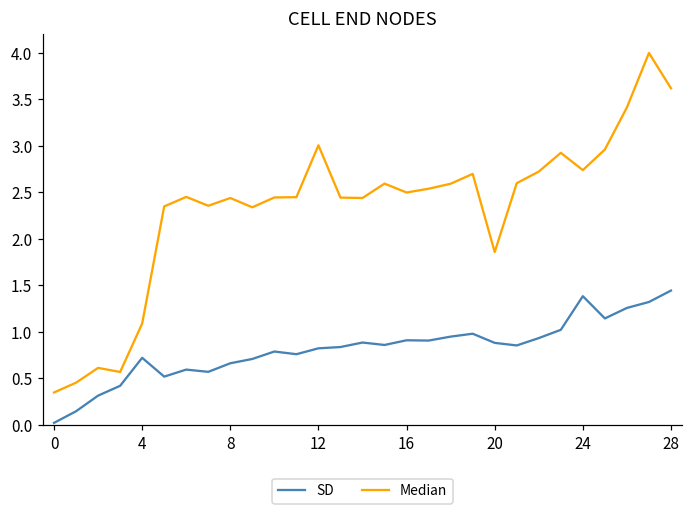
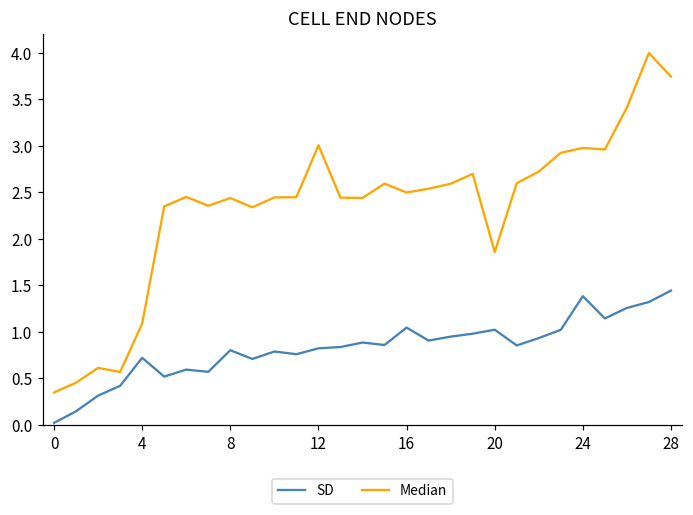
SD, 8: 0.7 -> 0.8
SD, 16: 0.9 -> 1.0
SD, 20: 0.9 -> 1.0
Median, 24: 2.7 -> 3.0
Median, 28: 3.6 -> 3.7
